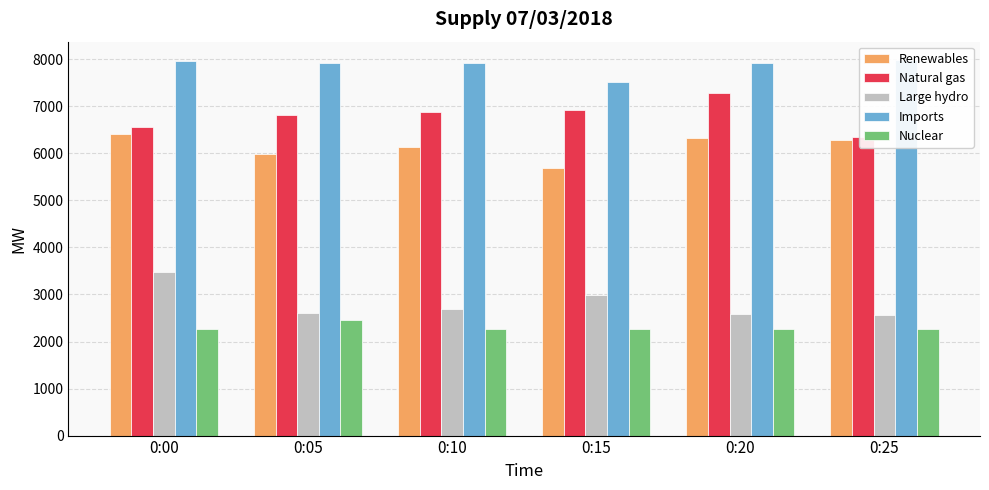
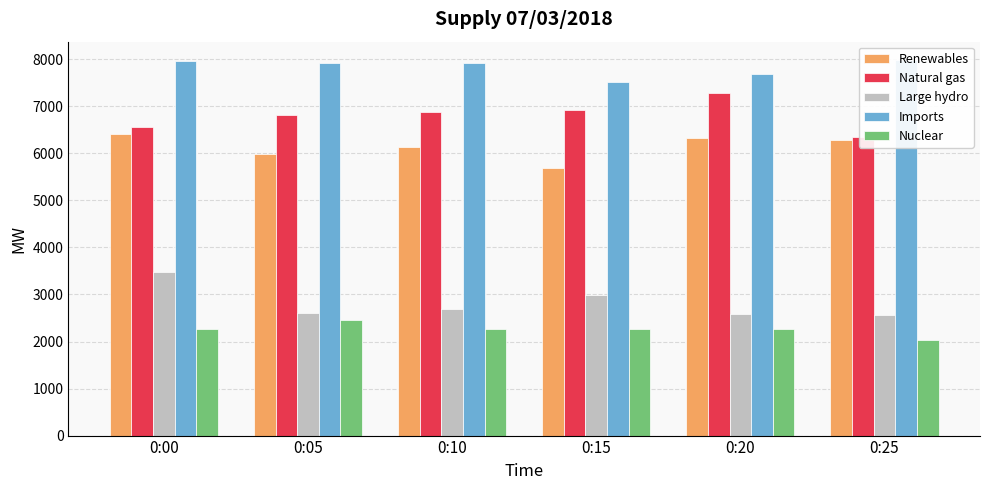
Imports, 0:20: 7900 -> 7700
Nuclear, 0:25: 2300 -> 2000
